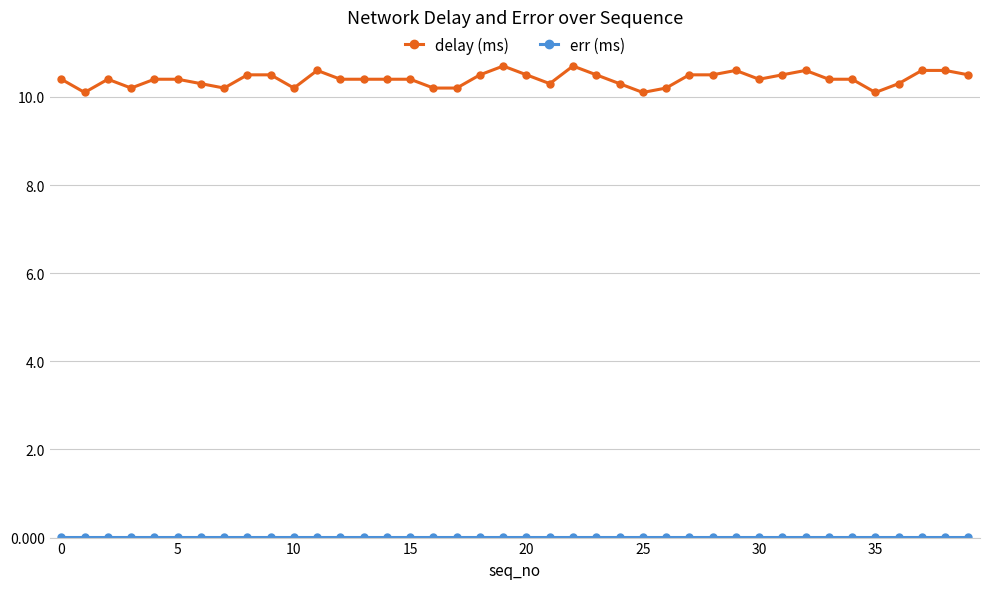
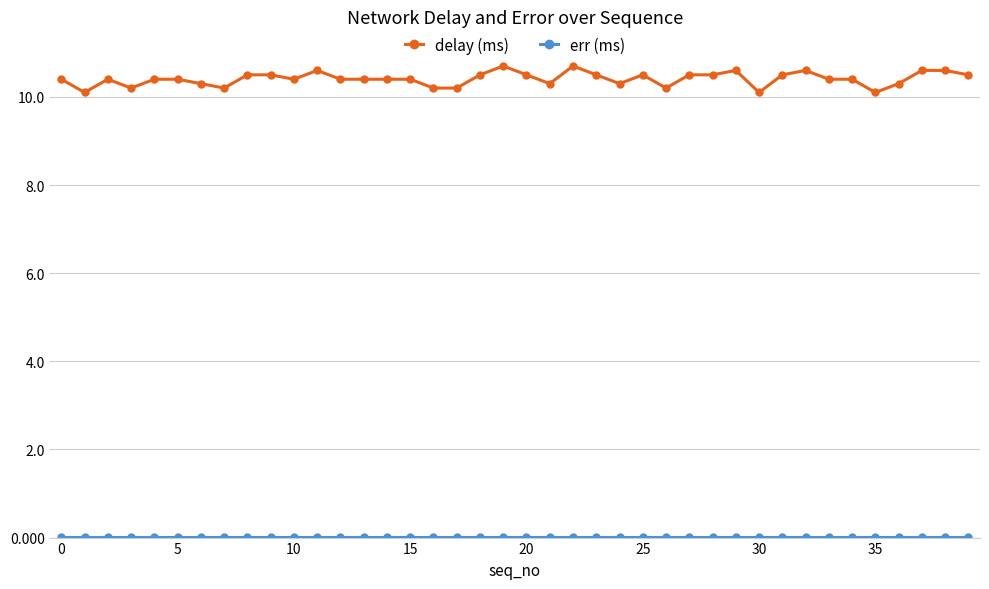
delay (ms), 10: 10.2 -> 10.4
delay (ms), 25: 10.1 -> 10.5
delay (ms), 30: 10.4 -> 10.1
